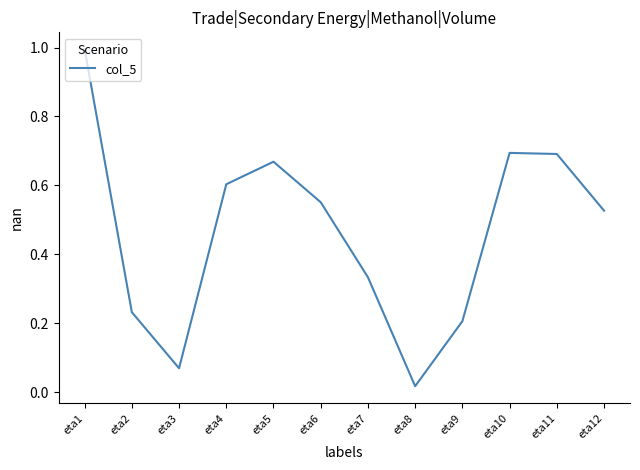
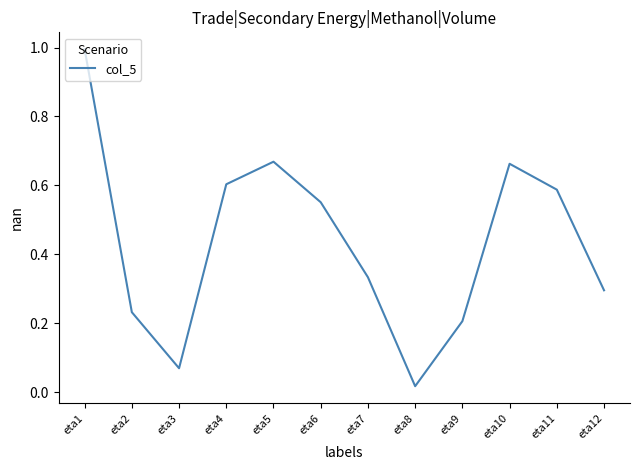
eta10: 0.69 -> 0.66
eta11: 0.69 -> 0.59
eta12: 0.53 -> 0.30
